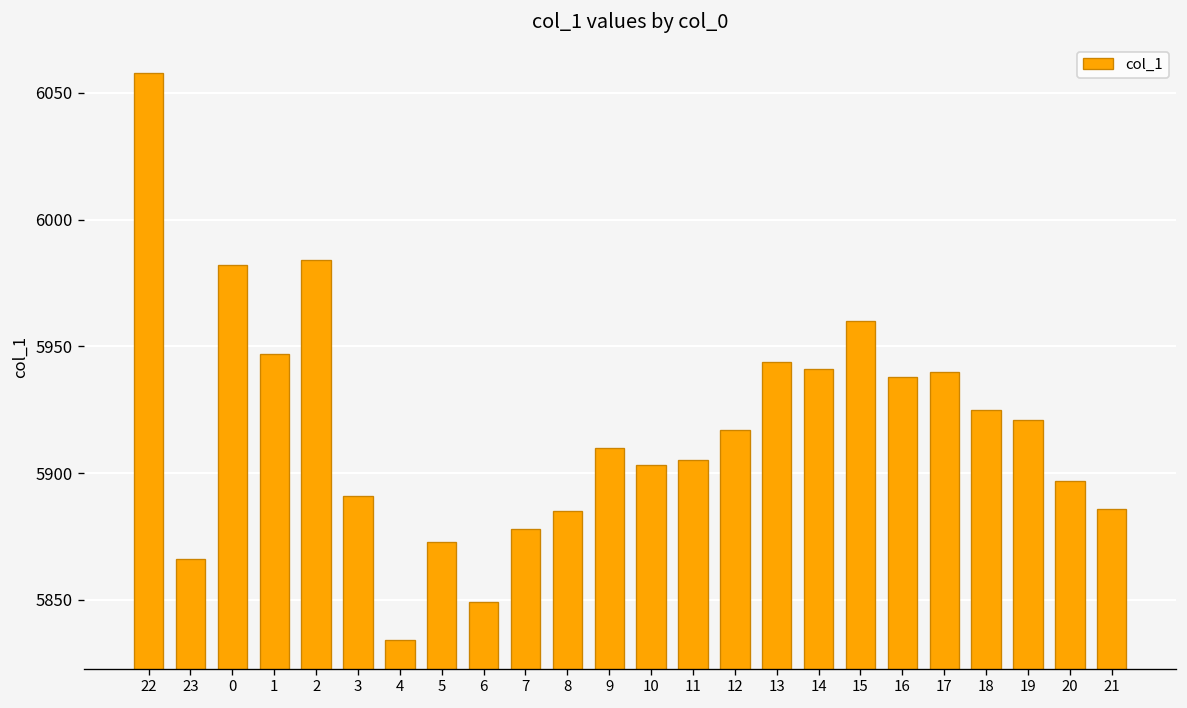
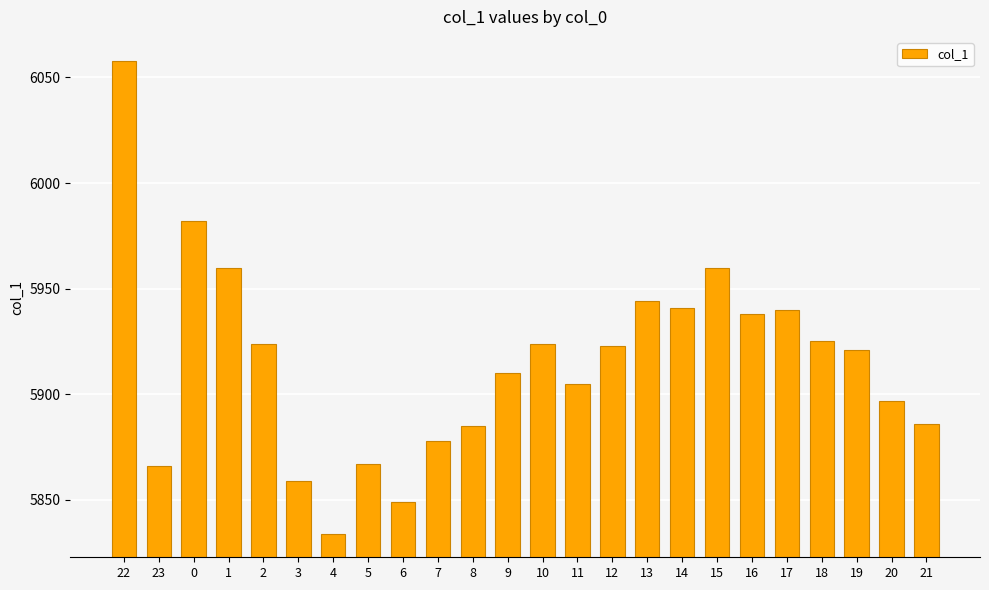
1: 5947 -> 5960
2: 5984 -> 5924
3: 5891 -> 5859
5: 5873 -> 5867
10: 5903 -> 5924
12: 5917 -> 5923
